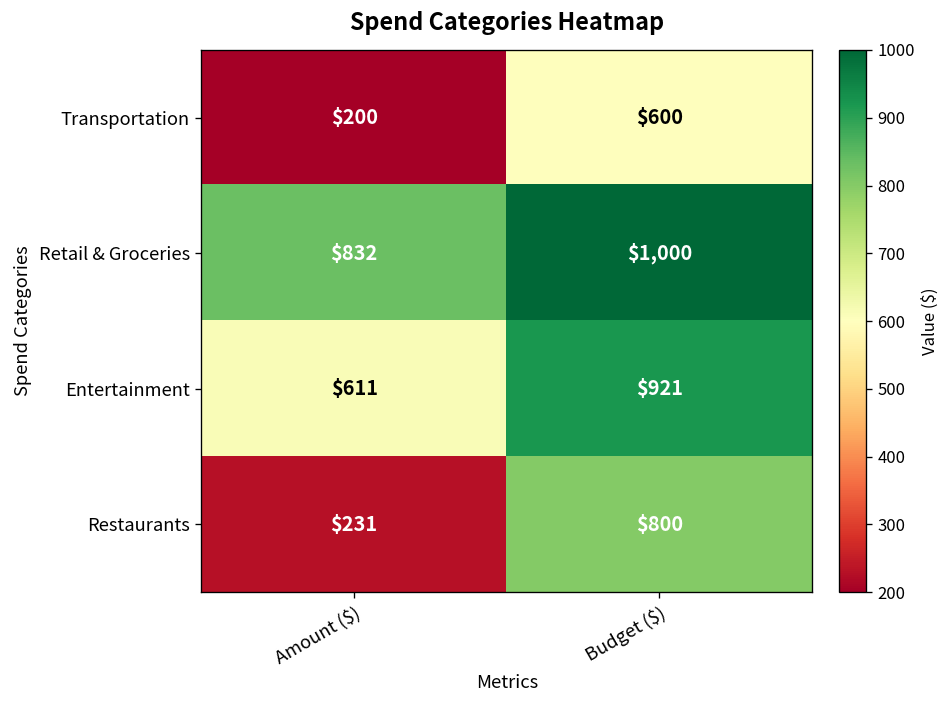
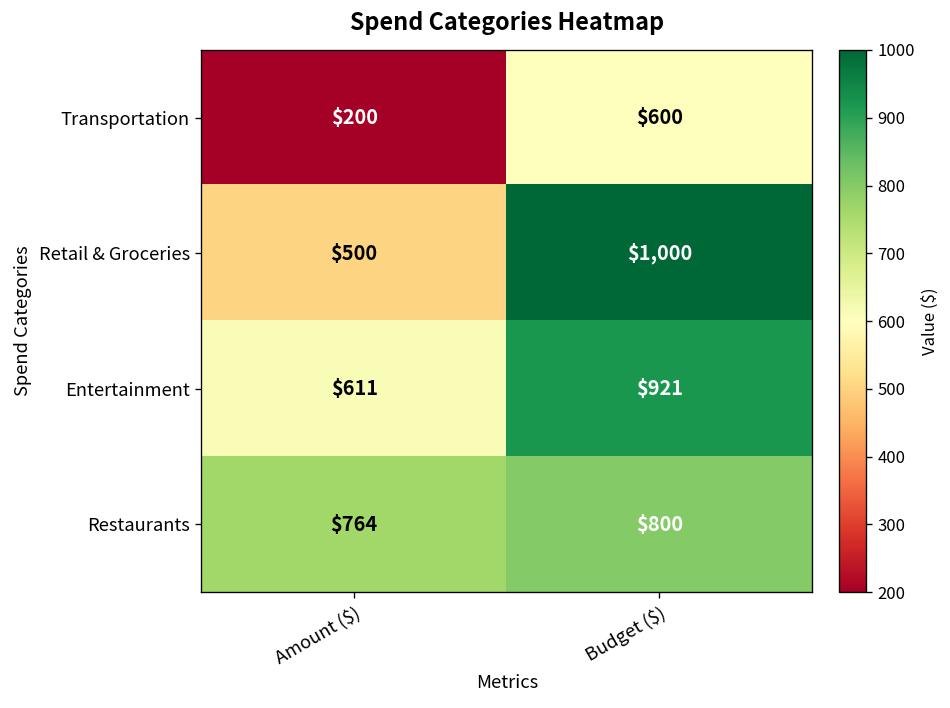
Retail & Groceries, Amount ($): $832 -> $500
Restaurants, Amount ($): $231 -> $764
